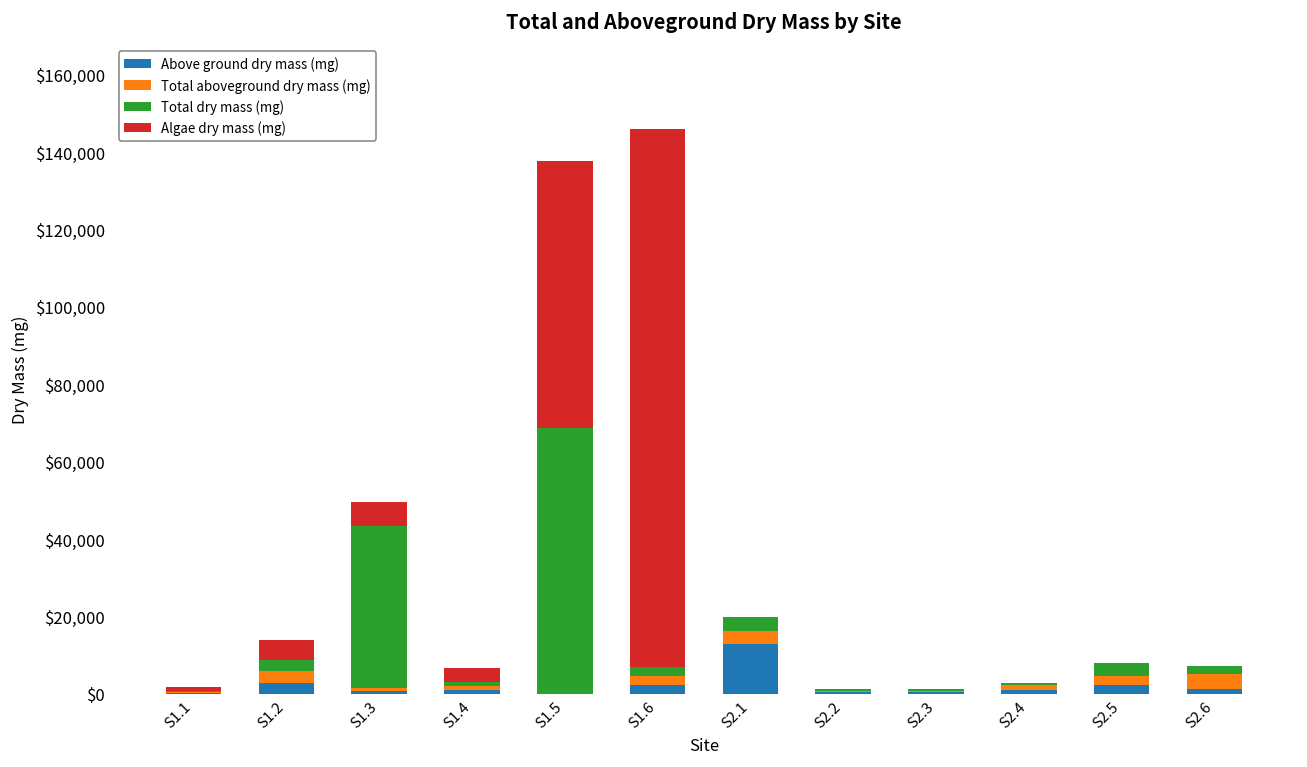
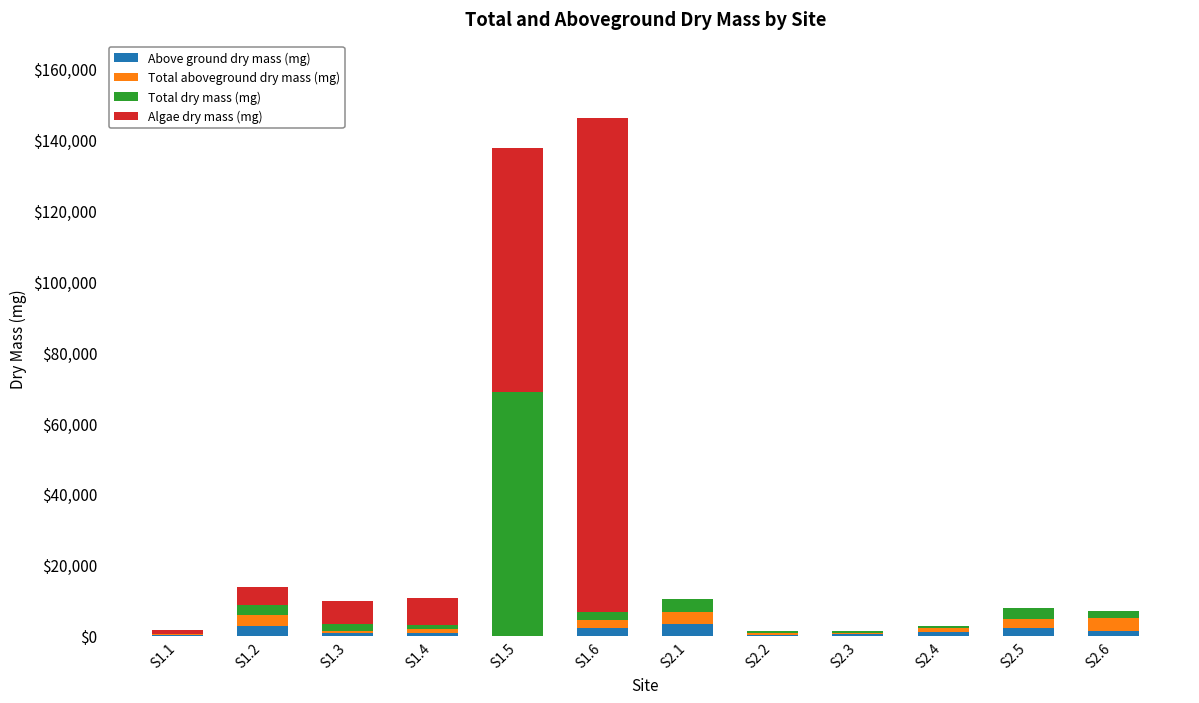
Total dry mass (mg), S1.3: $42,000 -> $2,000
Algae dry mass (mg), S1.4: $4,000 -> $8,000
Above ground dry mass (mg), S2.1: $13,000 -> $3,000
